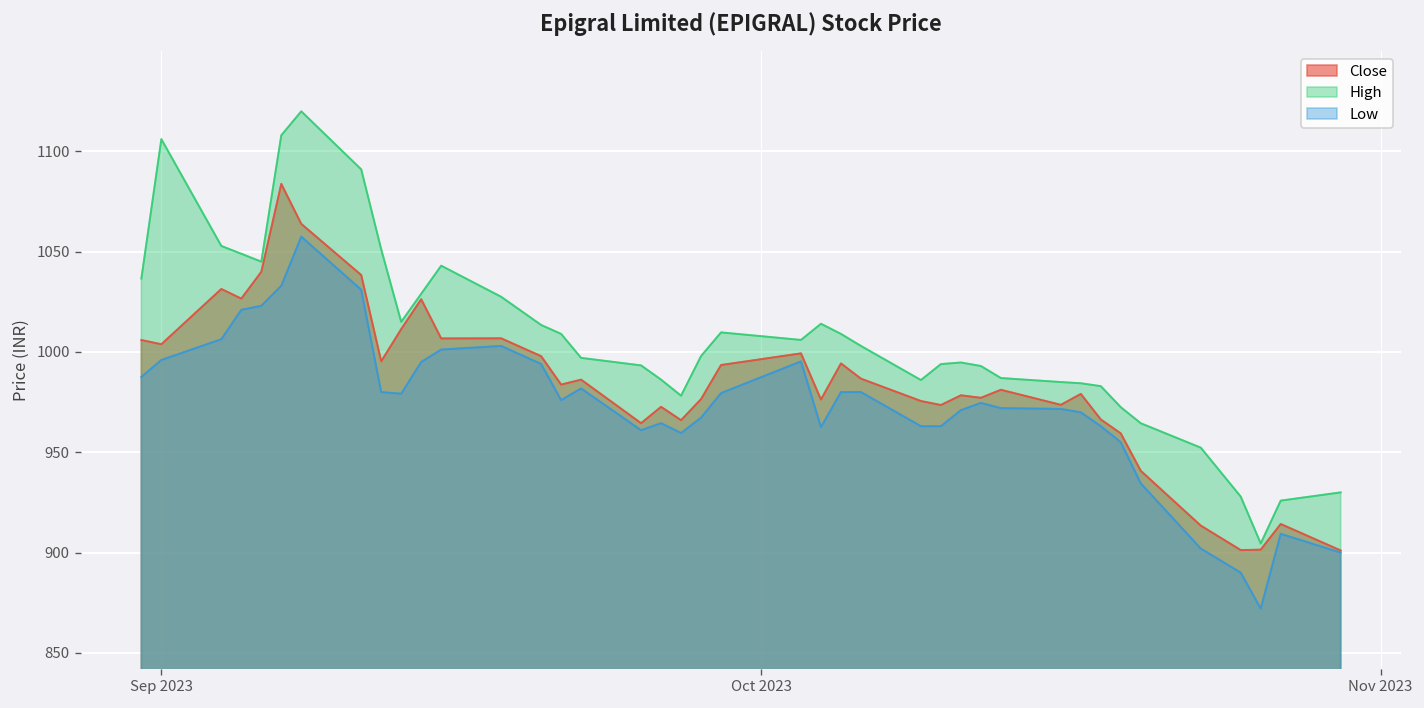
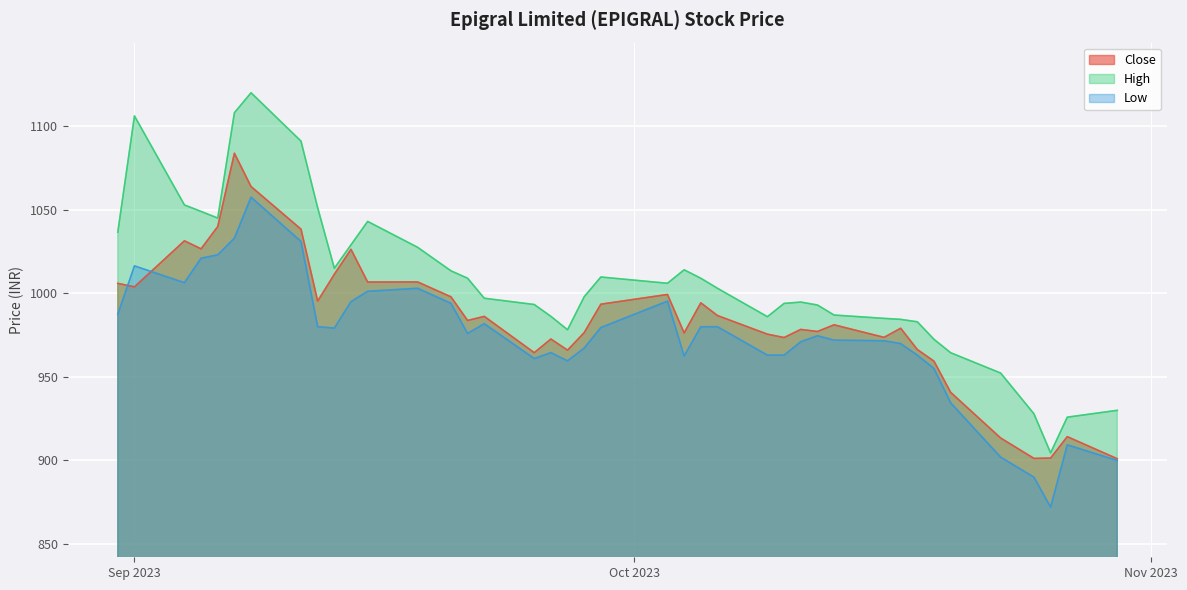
Low, Sep 2023: 996 -> 1016
